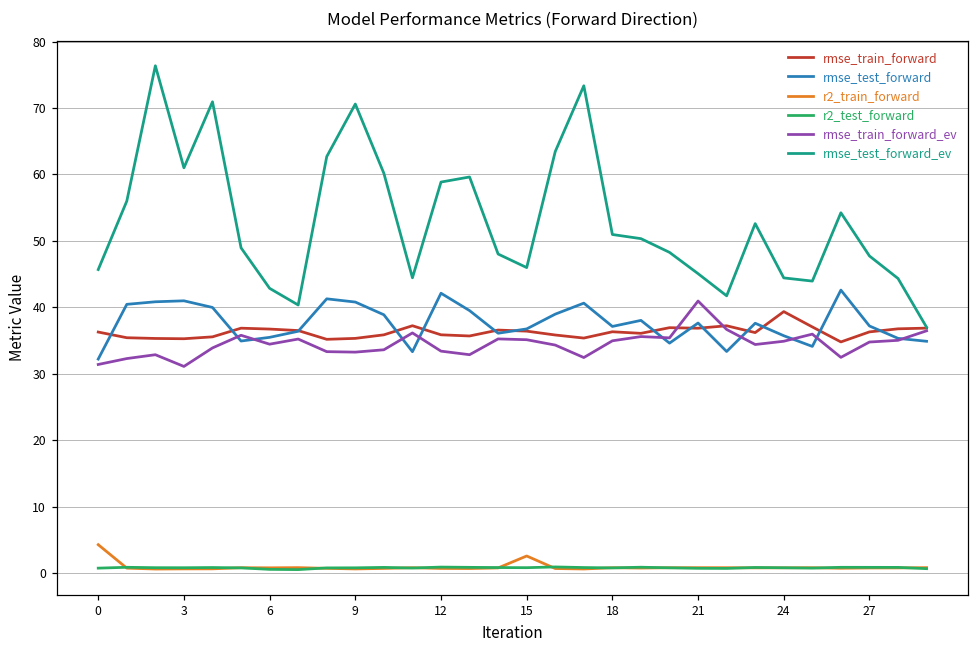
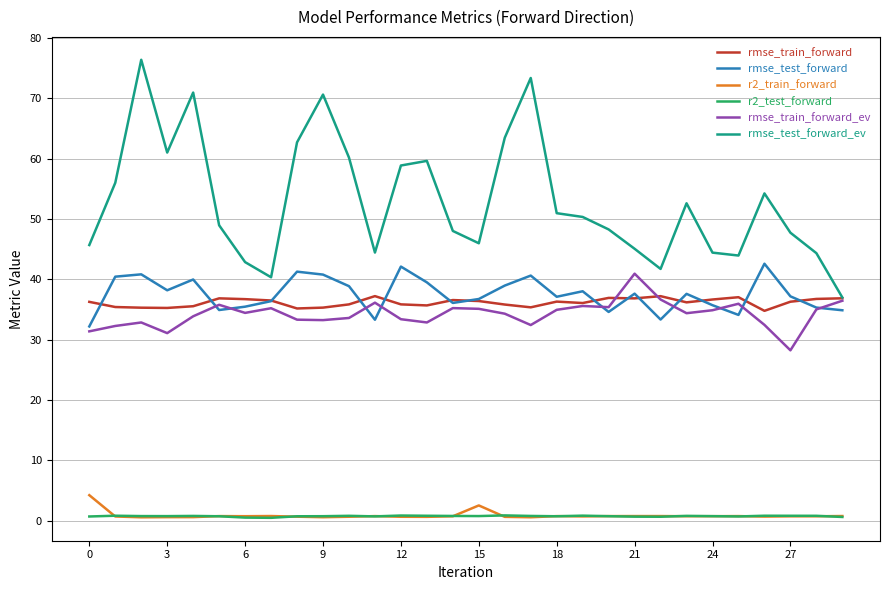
rmse_test_forward, 3: 41 -> 38
rmse_train_forward, 24: 39 -> 37
rmse_train_forward_ev, 27: 35 -> 28
